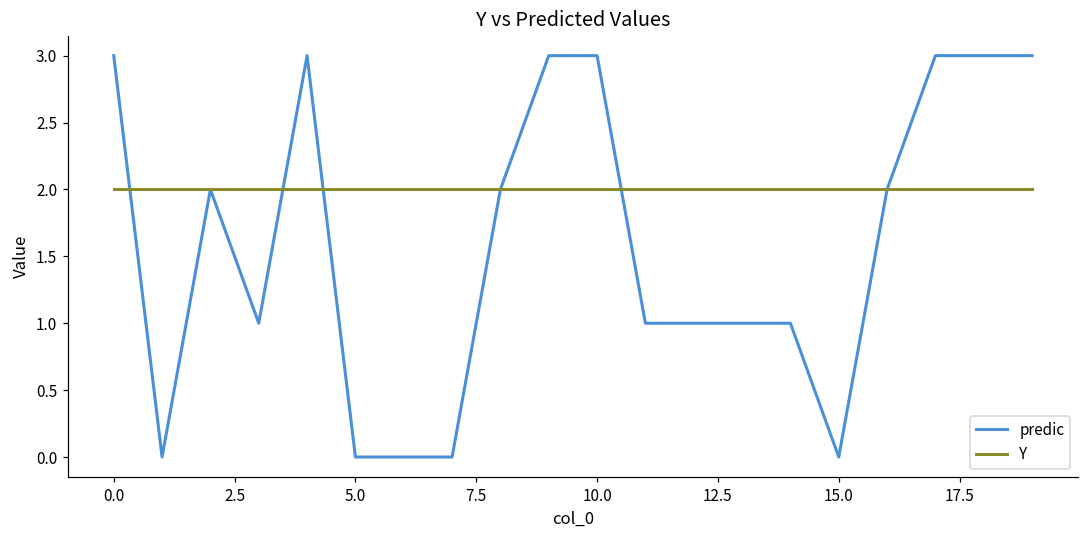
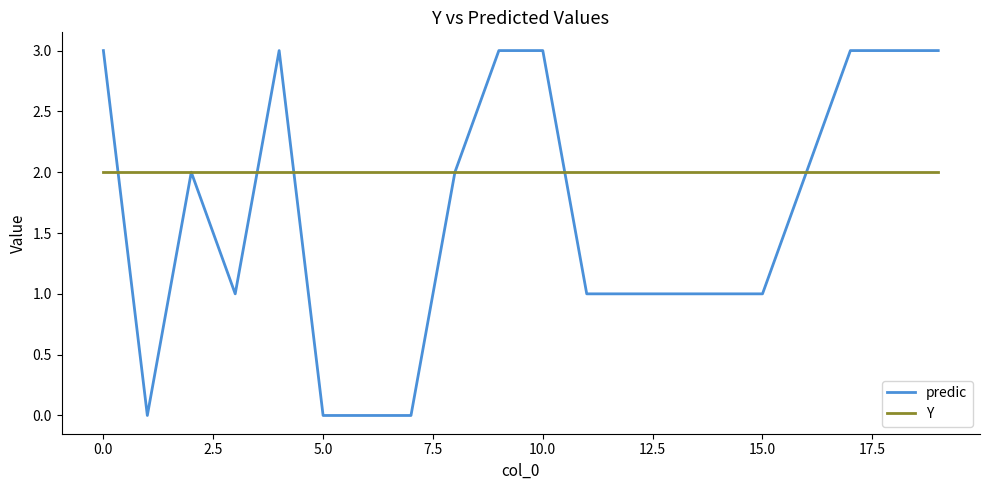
predic, 15.0: 0 -> 1
